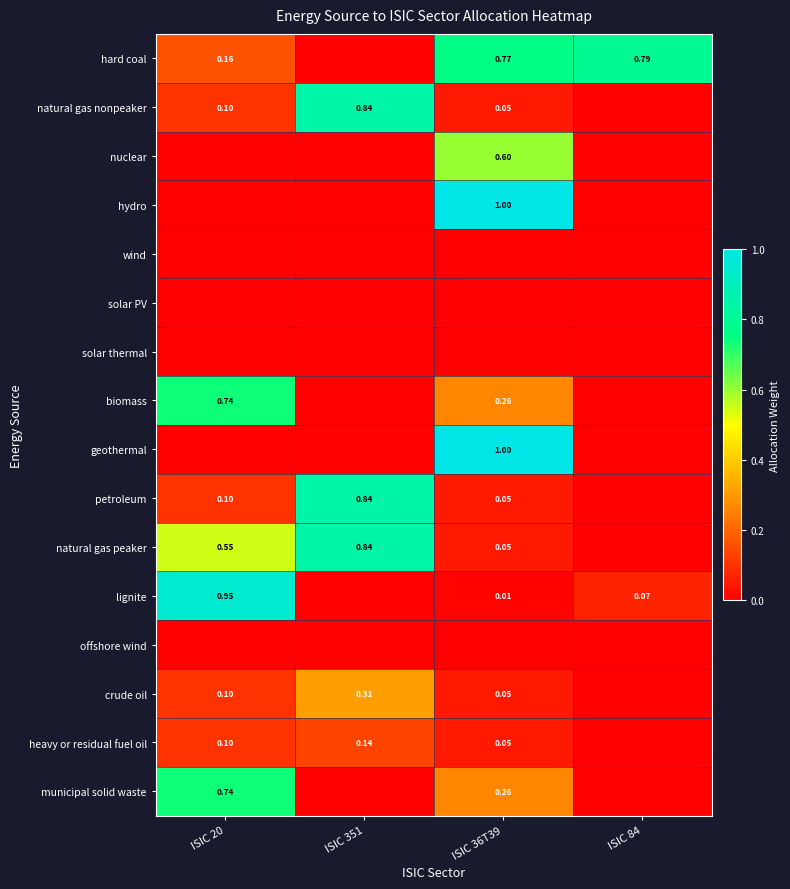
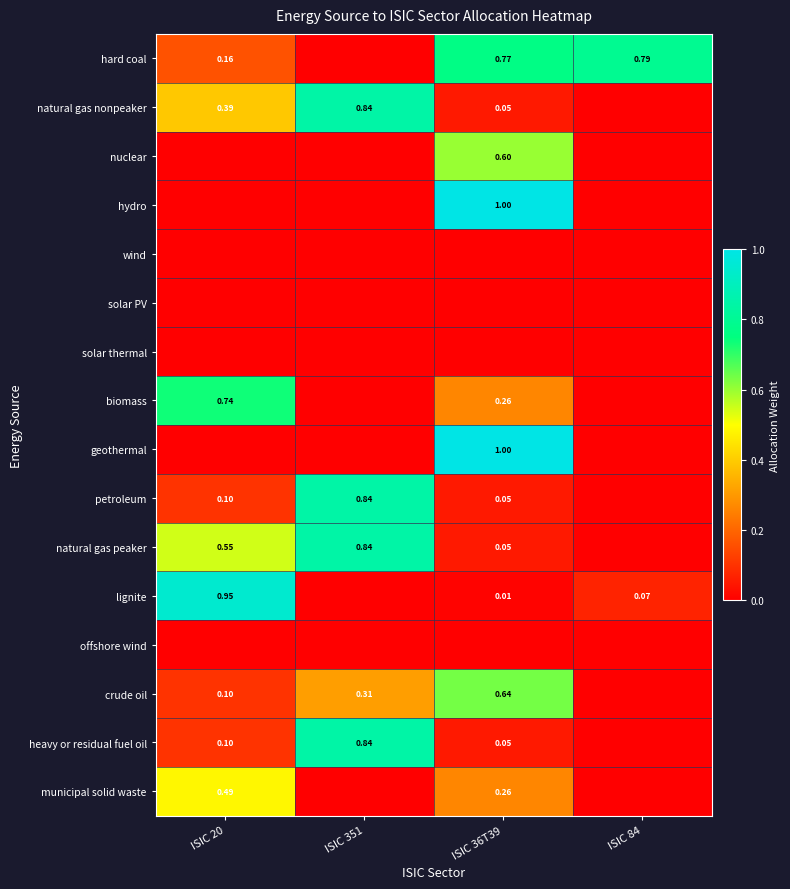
natural gas nonpeaker, ISIC 20: 0.10 -> 0.39
crude oil, ISIC 36T39: 0.05 -> 0.64
heavy or residual fuel oil, ISIC 351: 0.14 -> 0.84
municipal solid waste, ISIC 20: 0.74 -> 0.49
